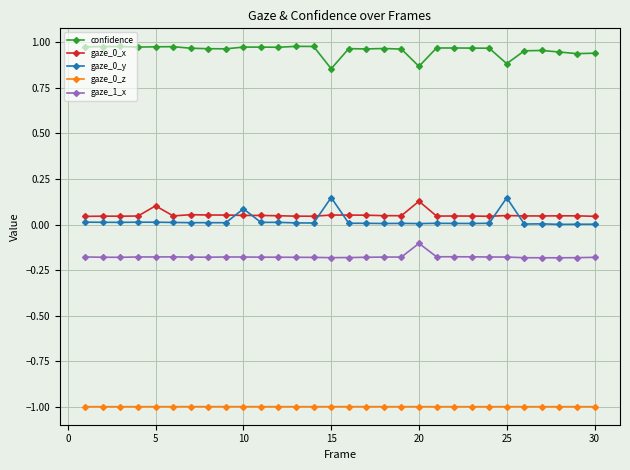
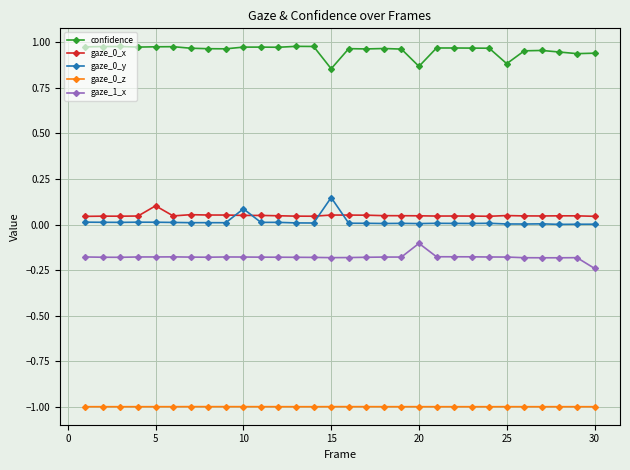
gaze_0_x, 20: 0.13 -> 0.05
gaze_0_y, 25: 0.15 -> 0.00
gaze_1_x, 30: -0.18 -> -0.24
